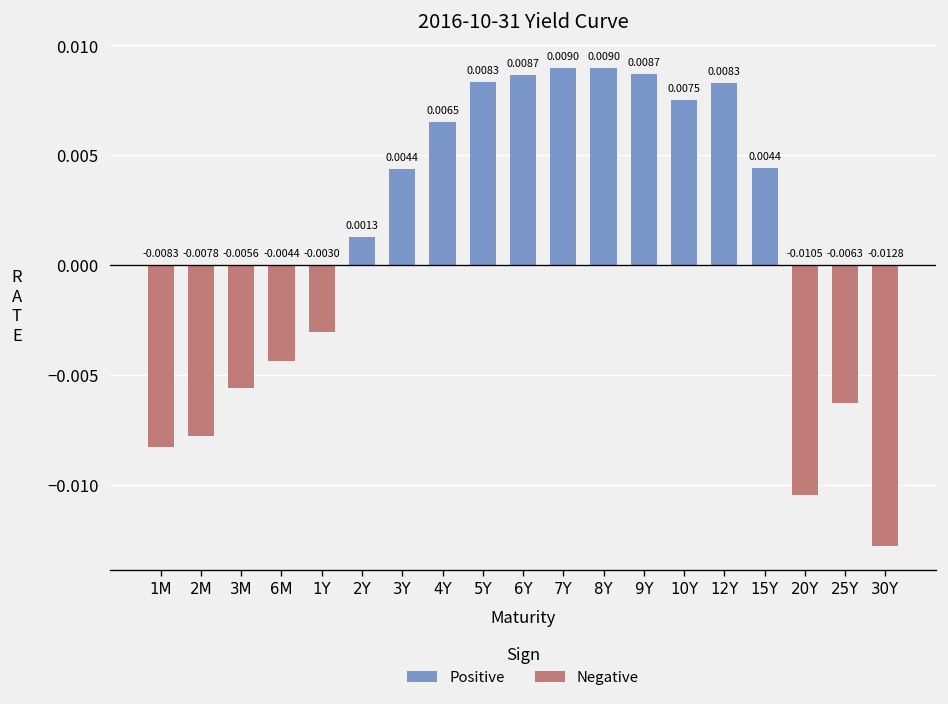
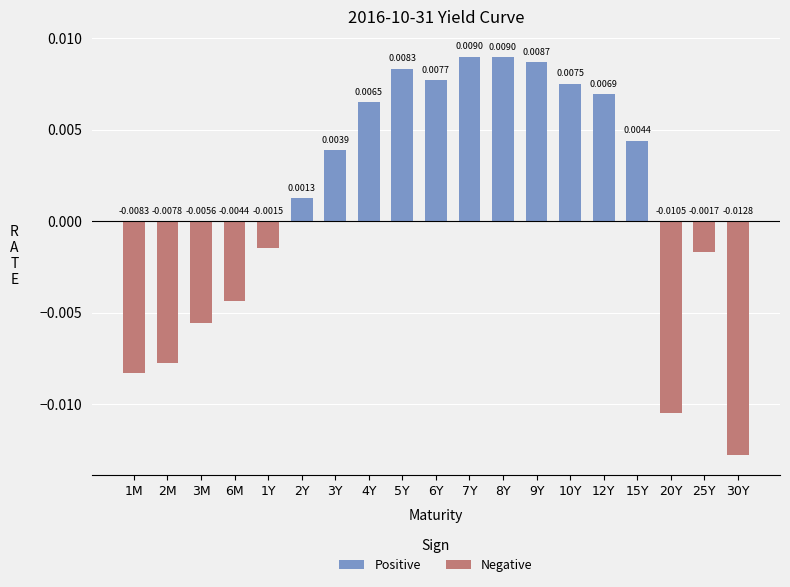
Negative, 1Y: -0.0030 -> -0.0015
Positive, 3Y: 0.0044 -> 0.0039
Positive, 6Y: 0.0087 -> 0.0077
Positive, 12Y: 0.0083 -> 0.0069
Negative, 25Y: -0.0063 -> -0.0017
